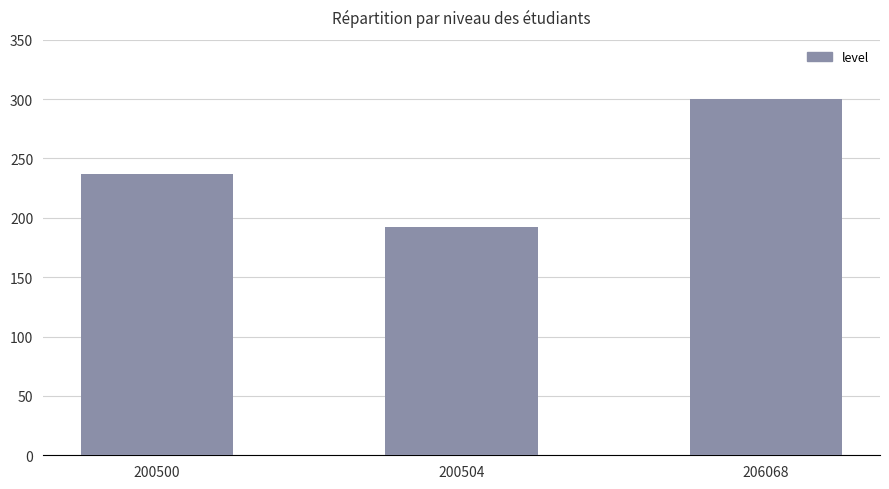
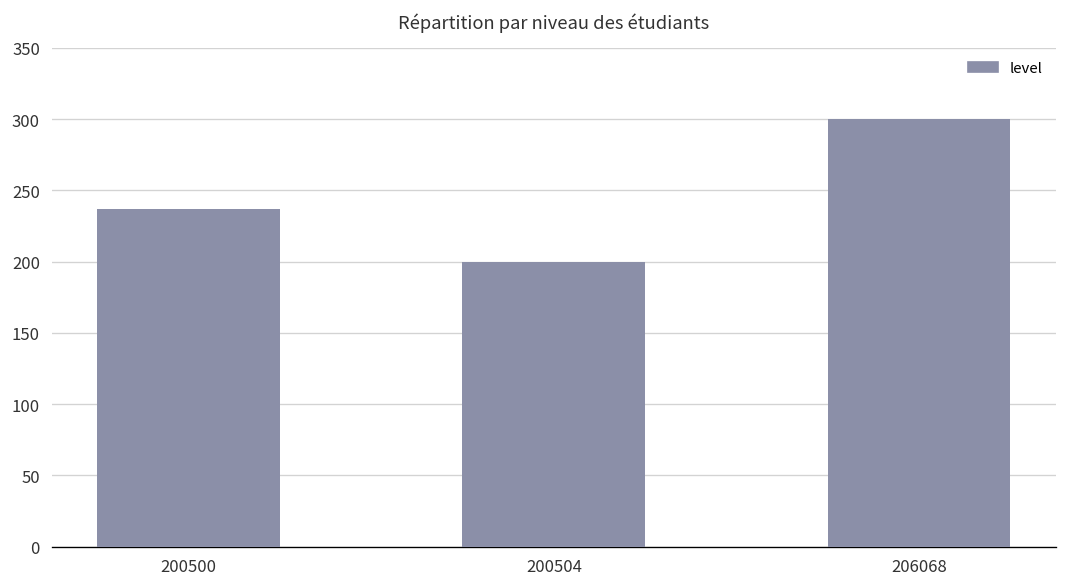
200504: 192 -> 200
